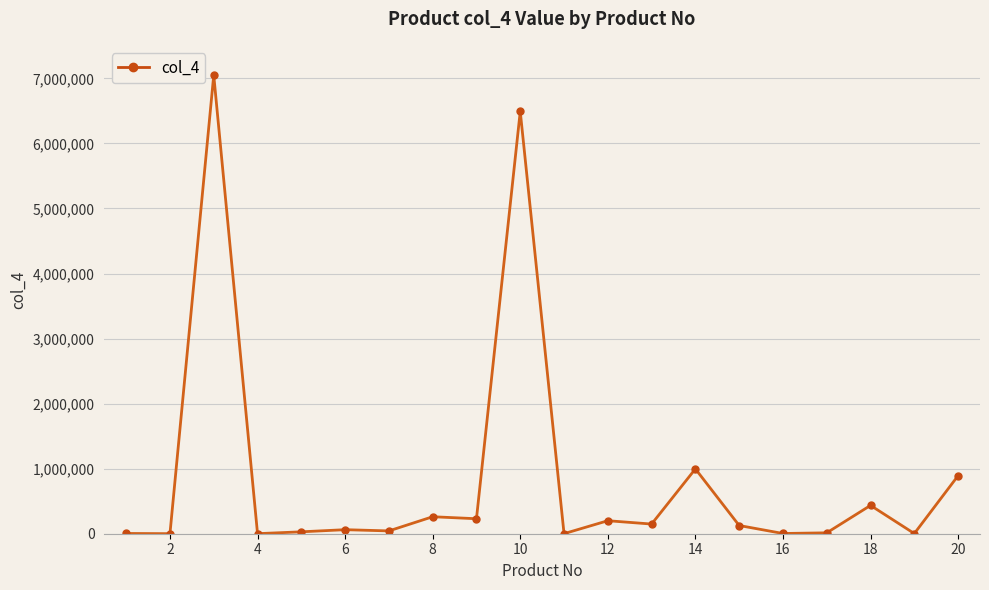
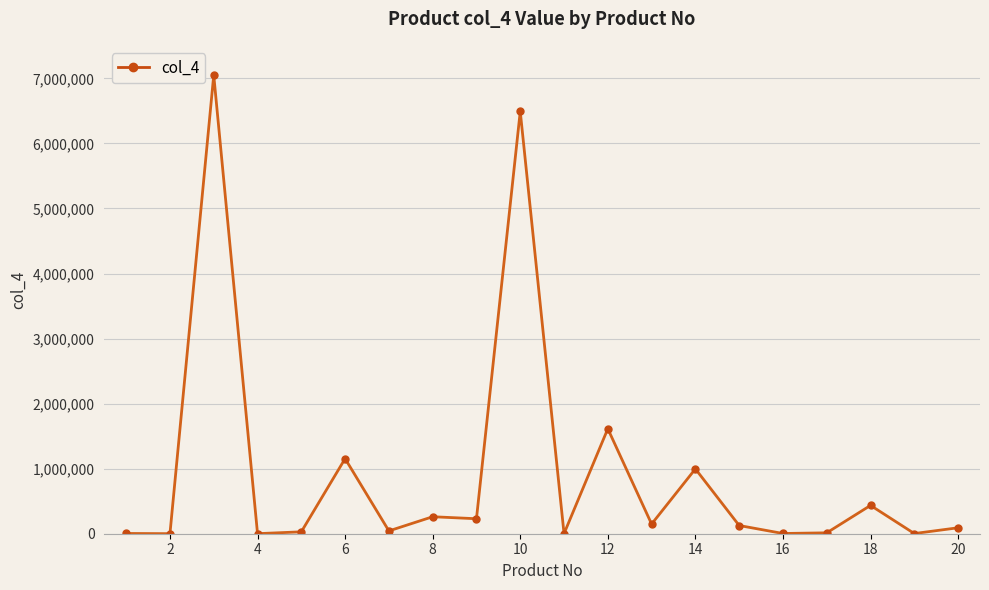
6: 100,000 -> 1,200,000
12: 200,000 -> 1,600,000
20: 900,000 -> 100,000
